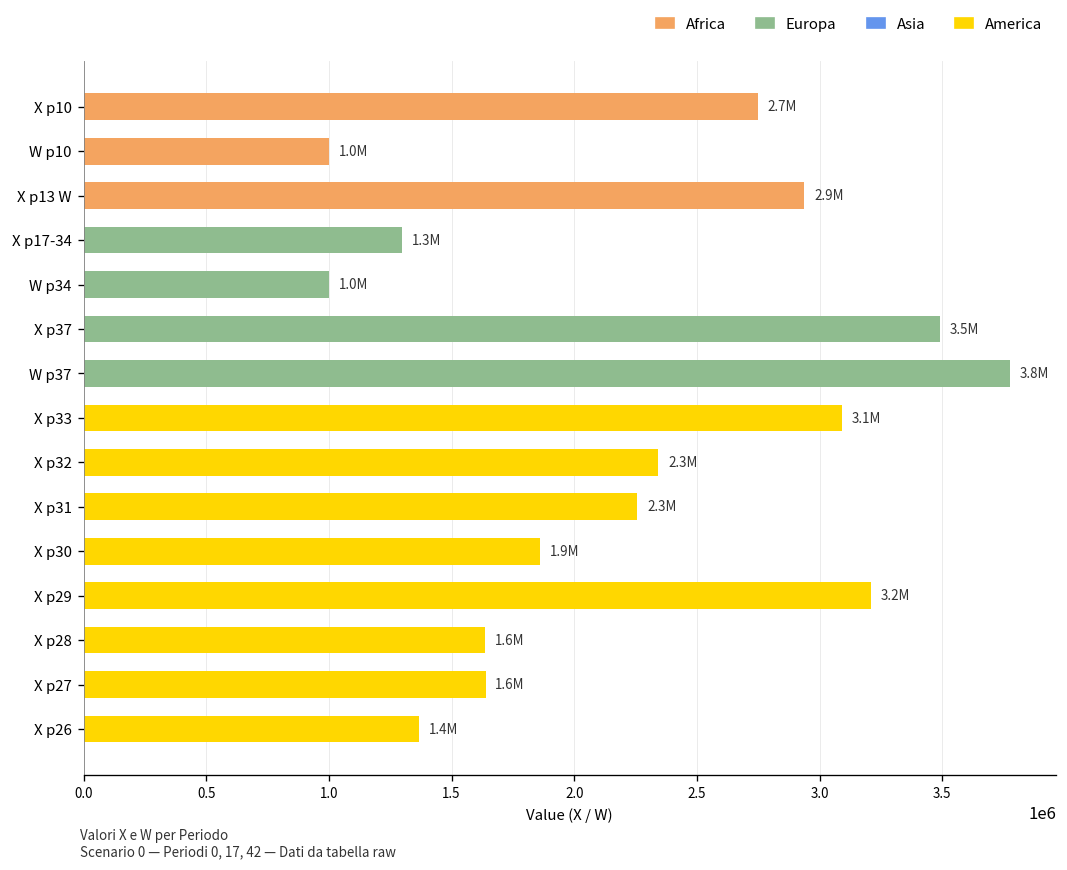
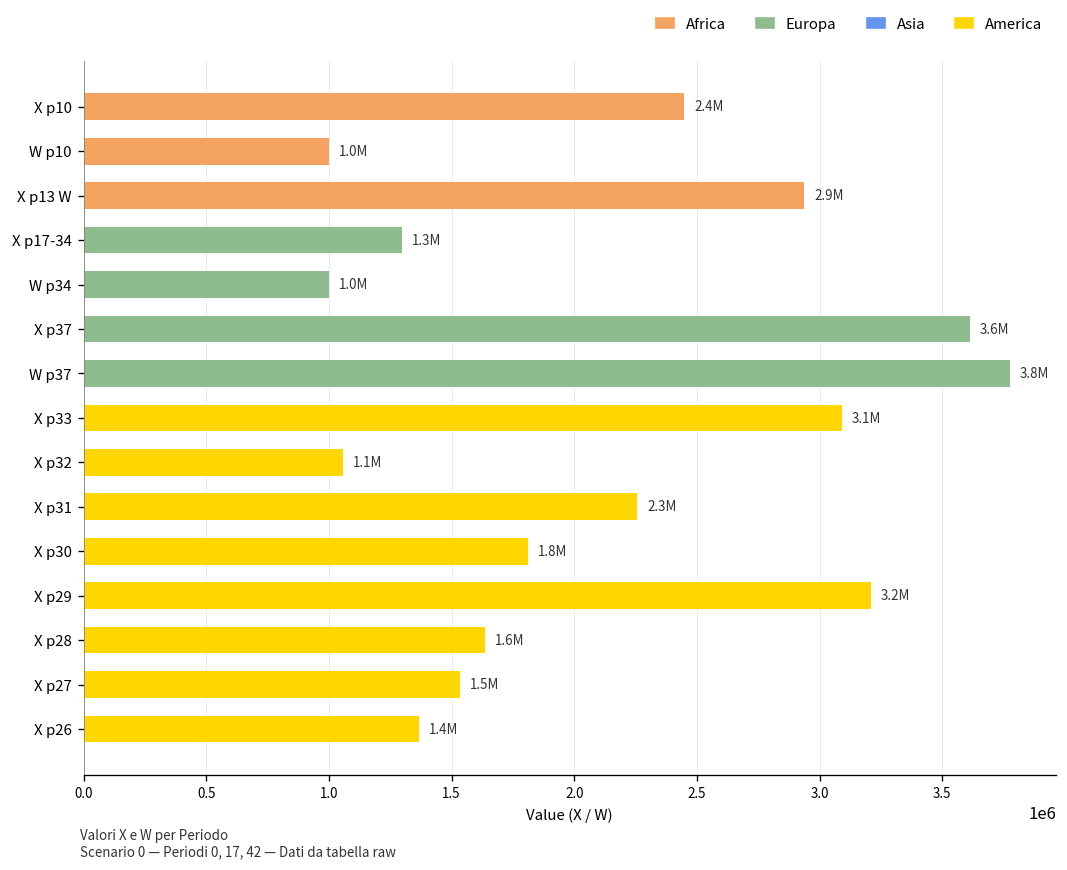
X p10: 2.7M -> 2.4M
X p37: 3.5M -> 3.6M
X p32: 2.3M -> 1.1M
X p30: 1.9M -> 1.8M
X p27: 1.6M -> 1.5M
